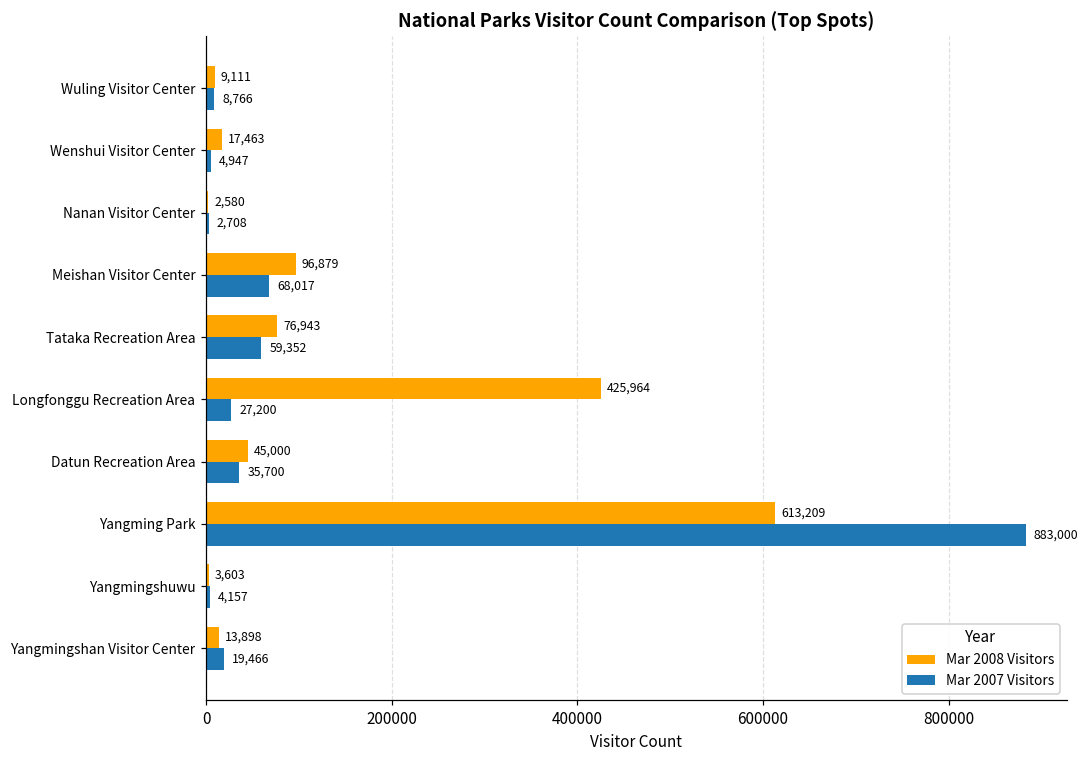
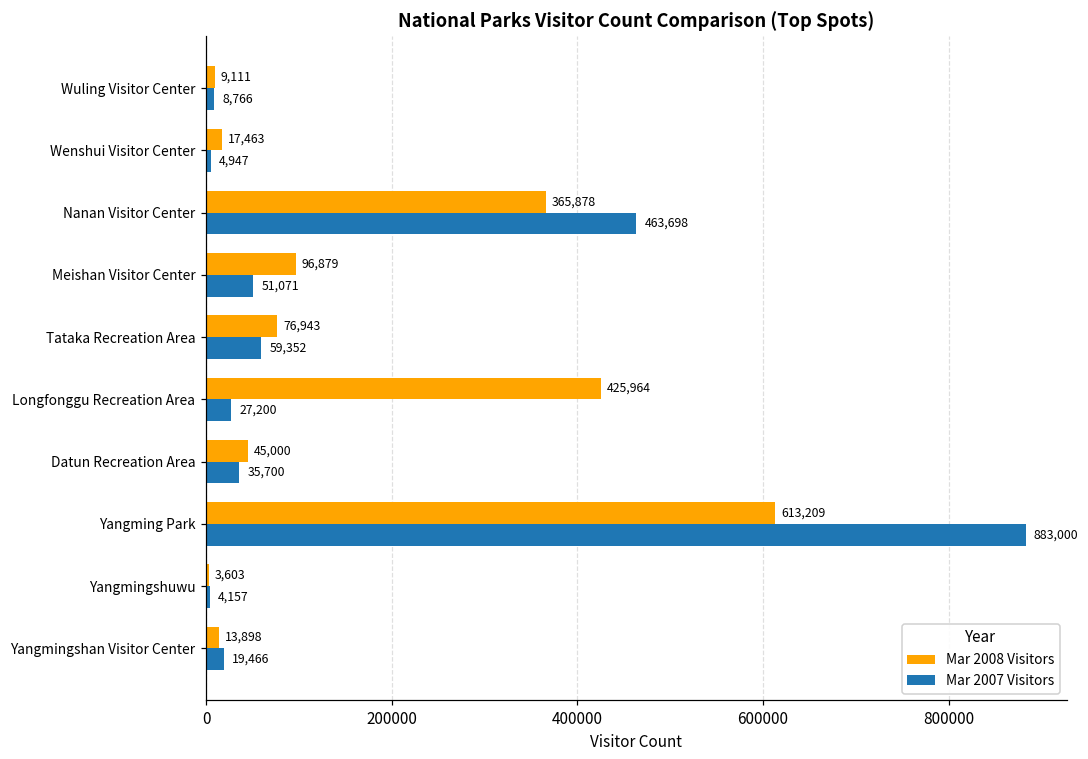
Mar 2008 Visitors, Nanan Visitor Center: 2,580 -> 365,878
Mar 2007 Visitors, Nanan Visitor Center: 2,708 -> 463,698
Mar 2007 Visitors, Meishan Visitor Center: 68,017 -> 51,071
